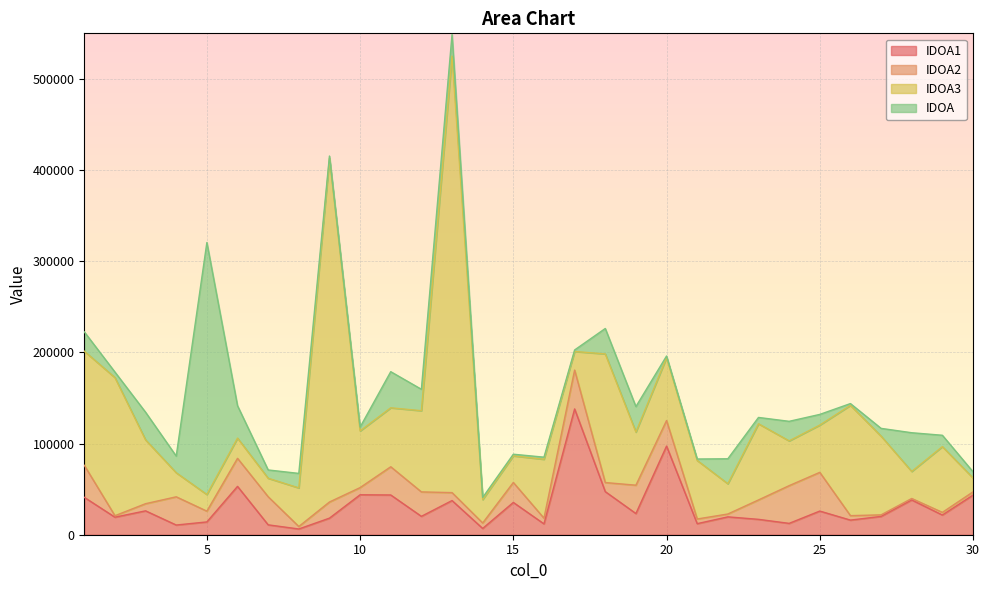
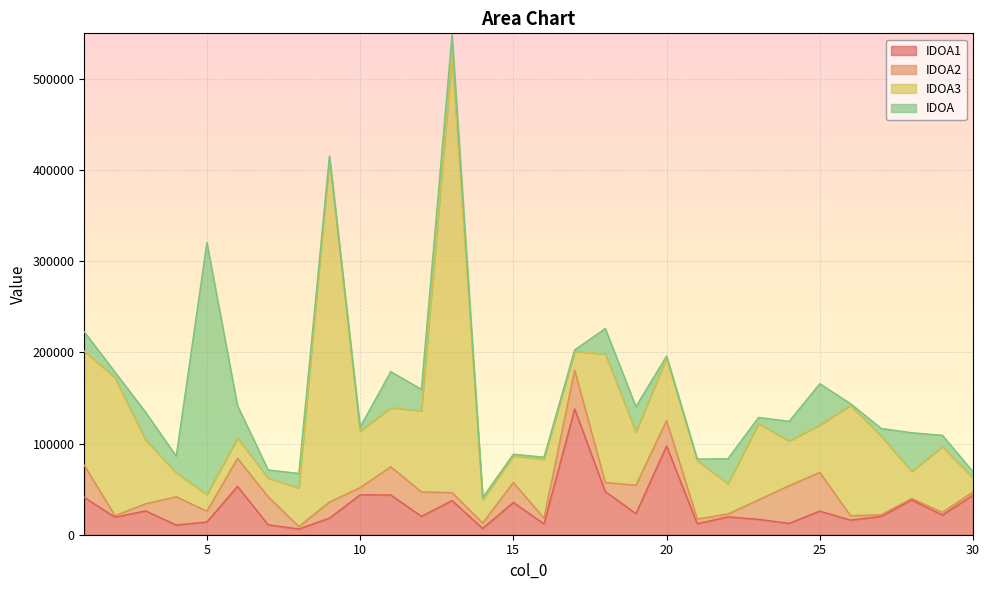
IDOA, 25: 10000 -> 50000
